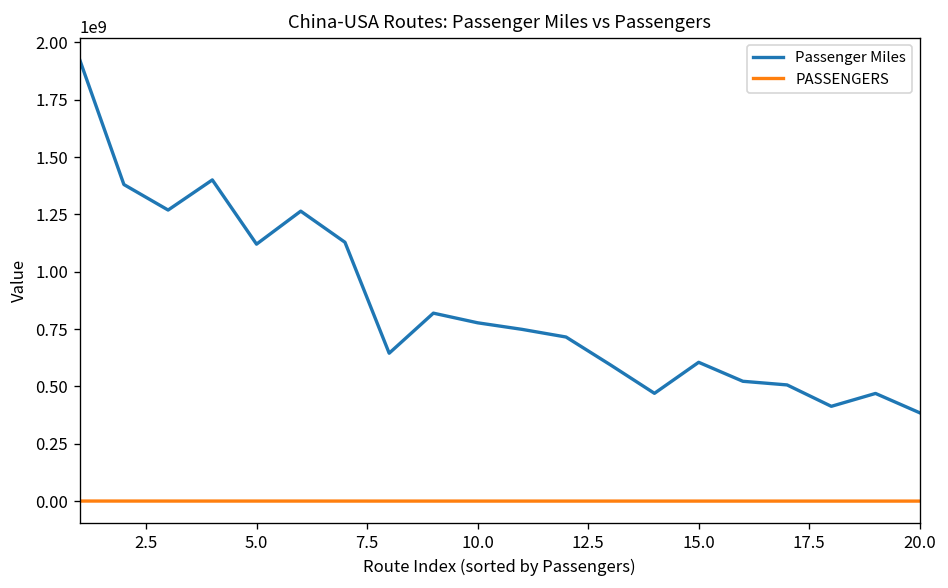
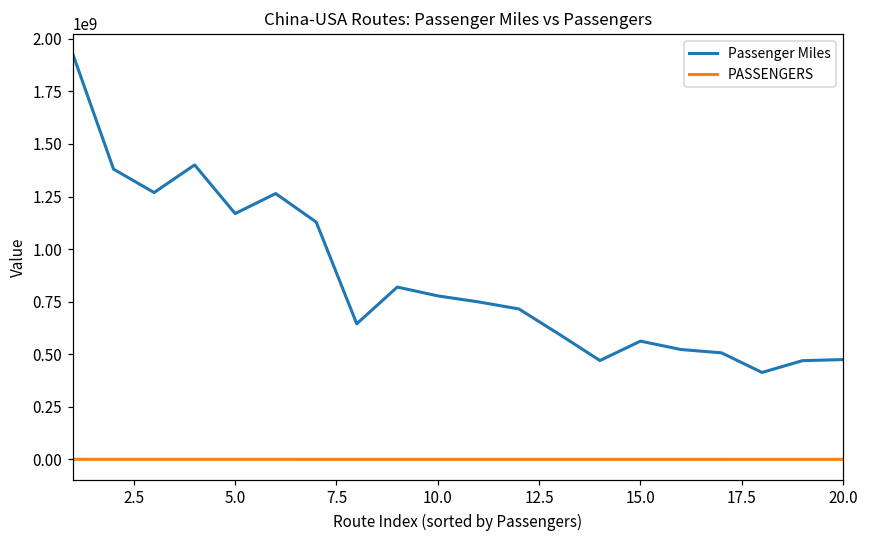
Passenger Miles, 5.0: 1120000000 -> 1170000000
Passenger Miles, 15.0: 610000000 -> 560000000
Passenger Miles, 20.0: 390000000 -> 470000000
